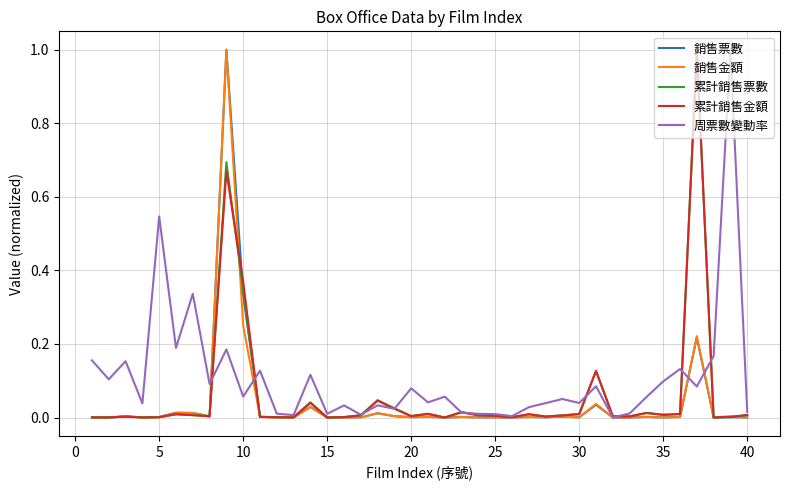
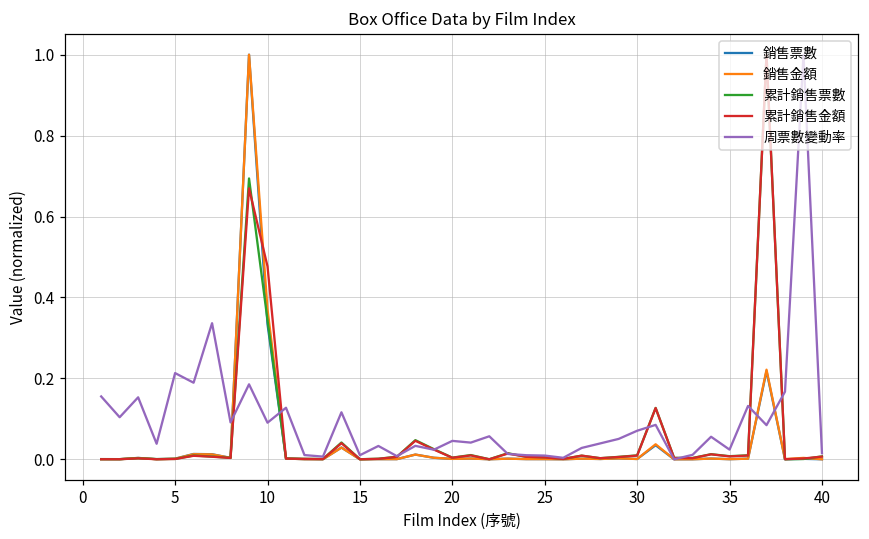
周票數變動率, 5: 0.55 -> 0.21
銷售金額, 10: 0.25 -> 0.37
累計銷售金額, 10: 0.37 -> 0.48
周票數變動率, 10: 0.06 -> 0.09
周票數變動率, 20: 0.08 -> 0.05
周票數變動率, 30: 0.04 -> 0.07
周票數變動率, 35: 0.10 -> 0.02
